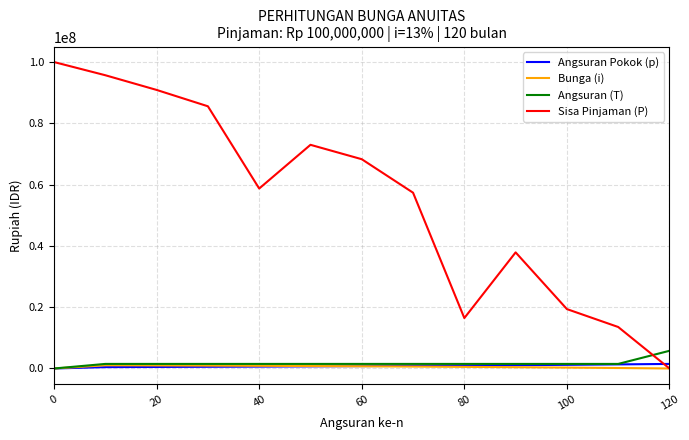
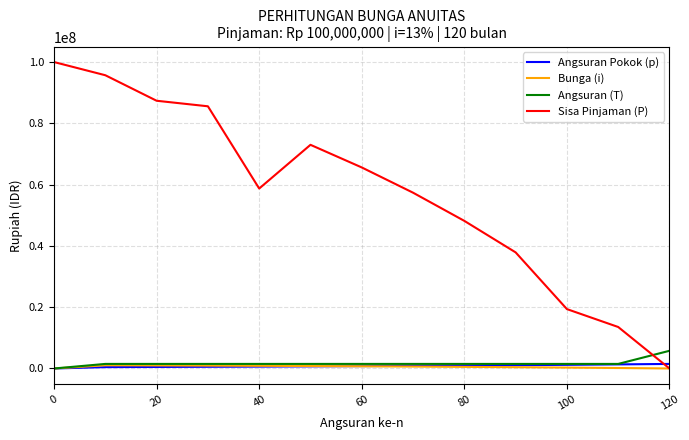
Sisa Pinjaman (P), 20: 91000000 -> 87000000
Sisa Pinjaman (P), 60: 68000000 -> 66000000
Sisa Pinjaman (P), 80: 16000000 -> 48000000
